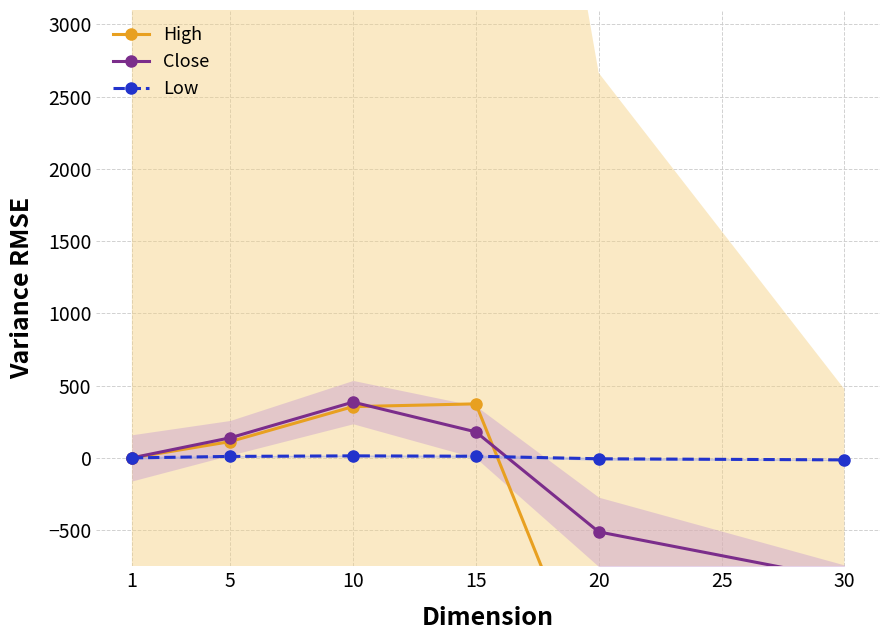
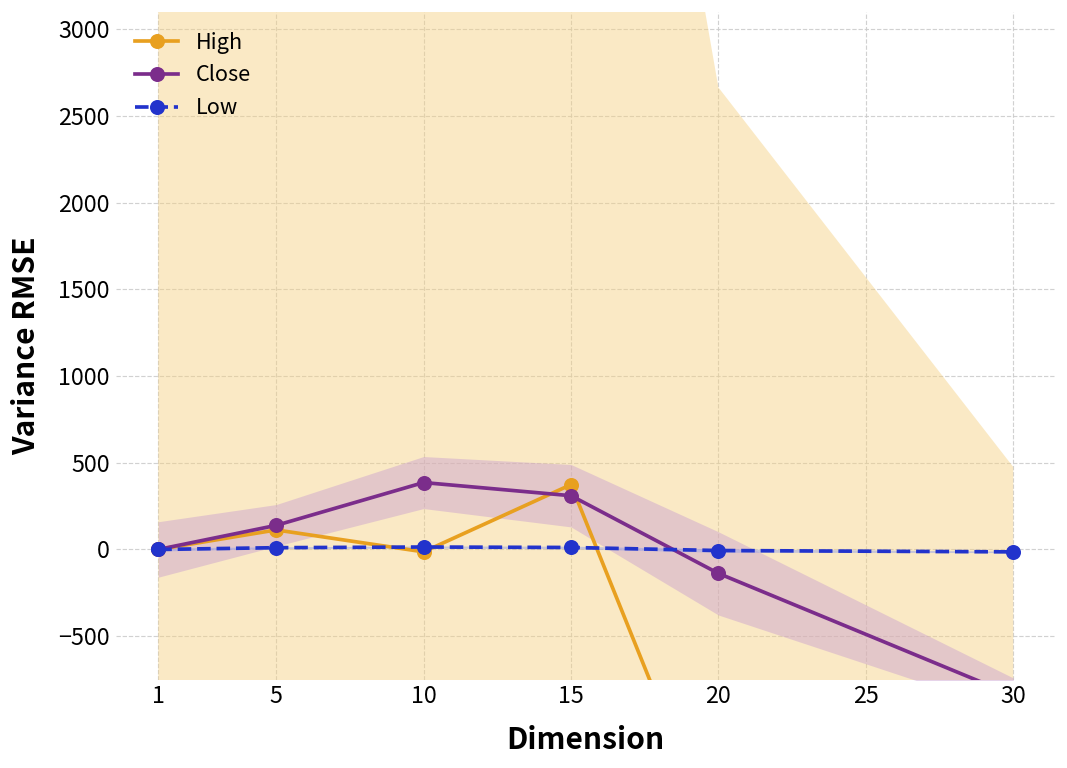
High, 10: 350 -> -10
Close, 15: 180 -> 310
Close, 20: -510 -> -140
